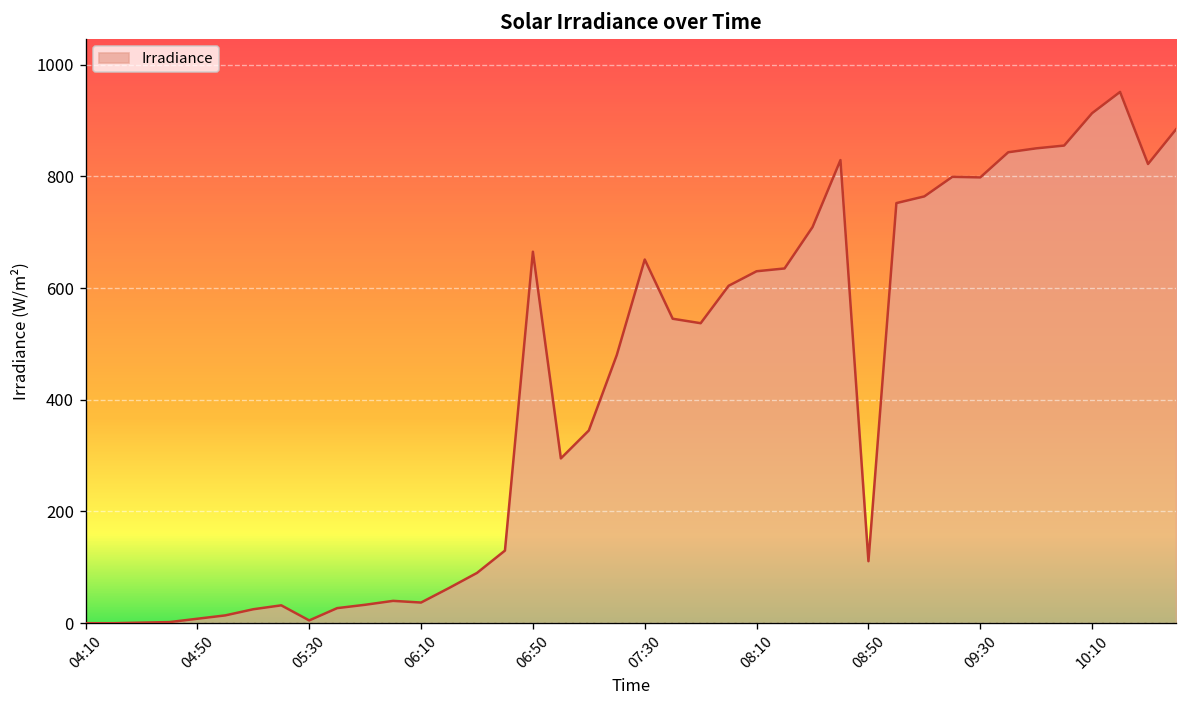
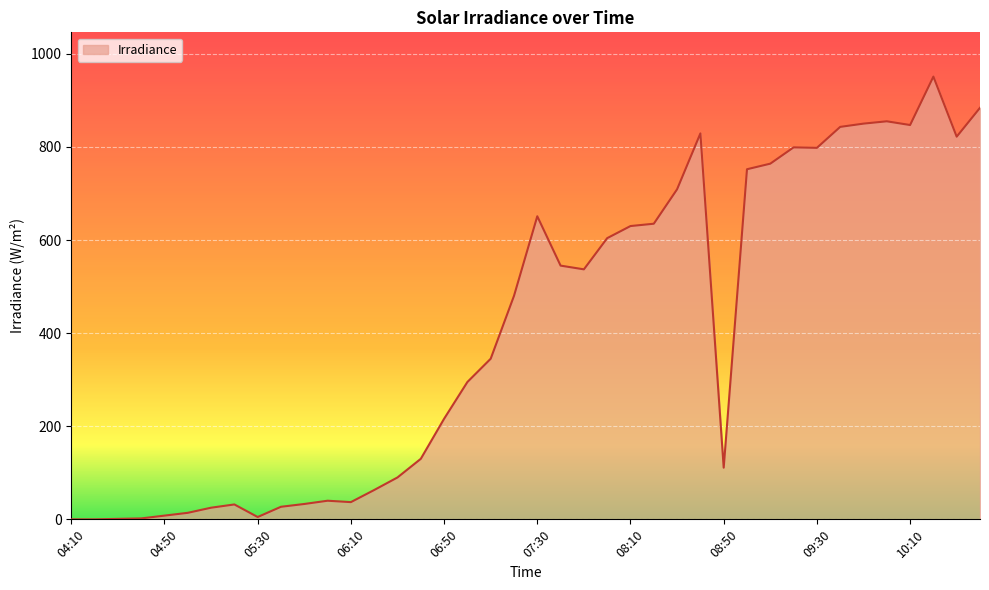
06:50: 670 -> 220
10:10: 910 -> 850
